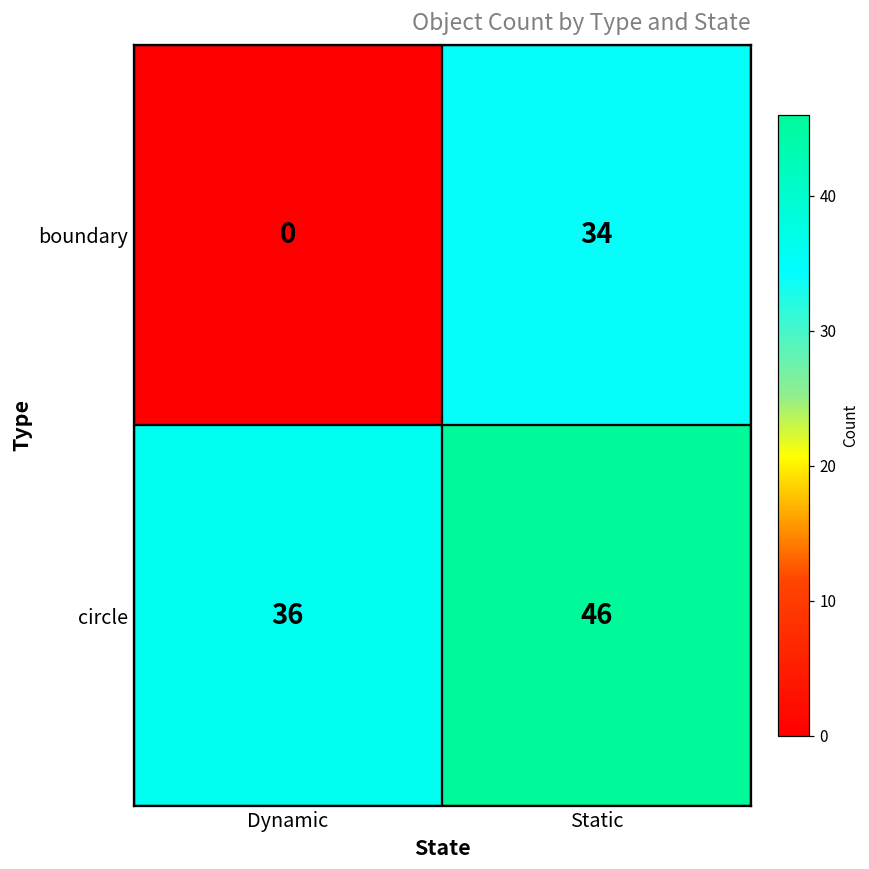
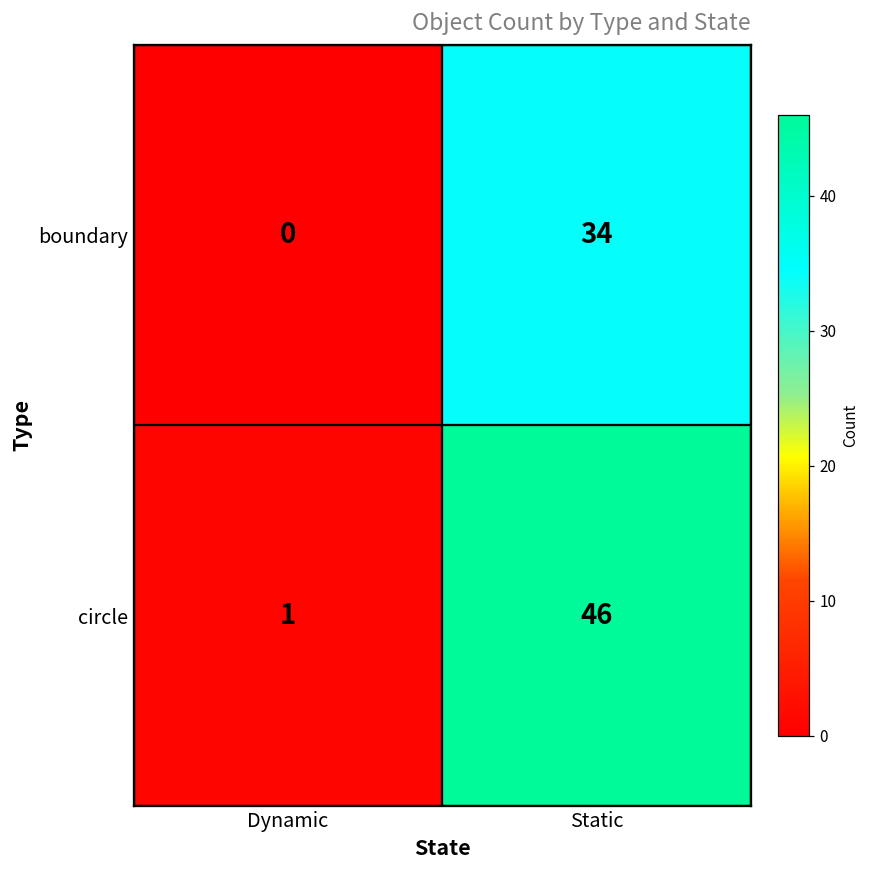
circle, Dynamic: 36 -> 1
